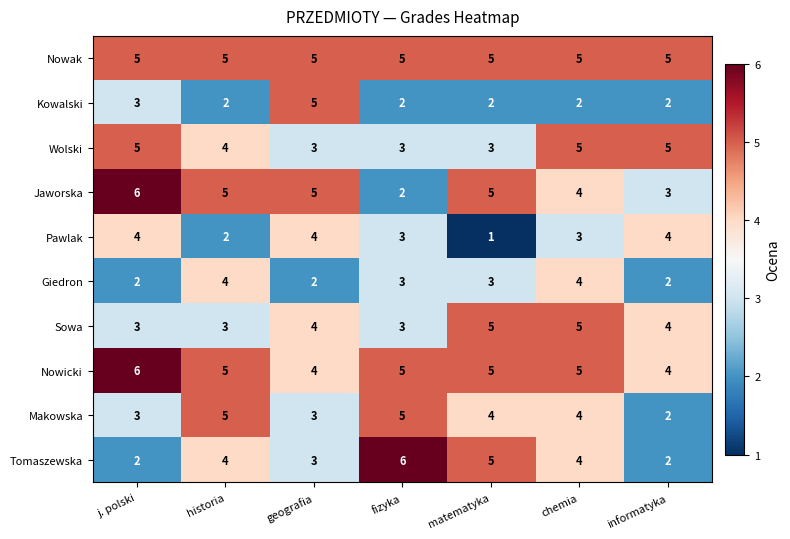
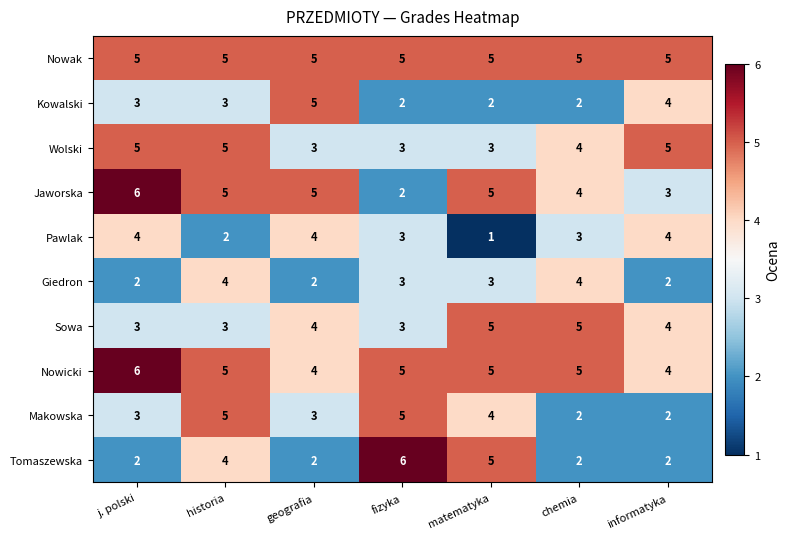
Kowalski, historia: 2 -> 3
Kowalski, informatyka: 2 -> 4
Wolski, historia: 4 -> 5
Wolski, chemia: 5 -> 4
Makowska, chemia: 4 -> 2
Tomaszewska, geografia: 3 -> 2
Tomaszewska, chemia: 4 -> 2
